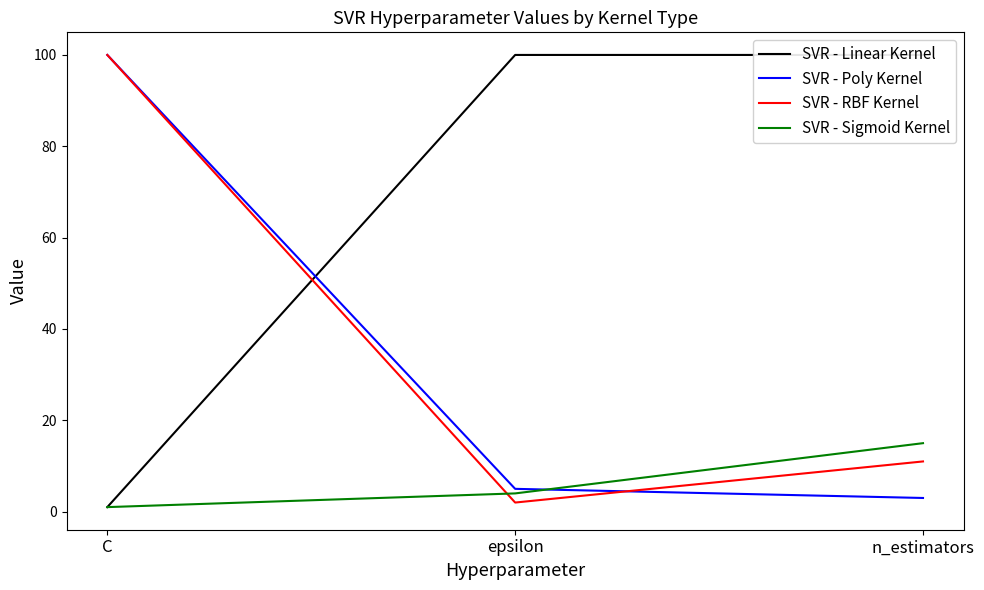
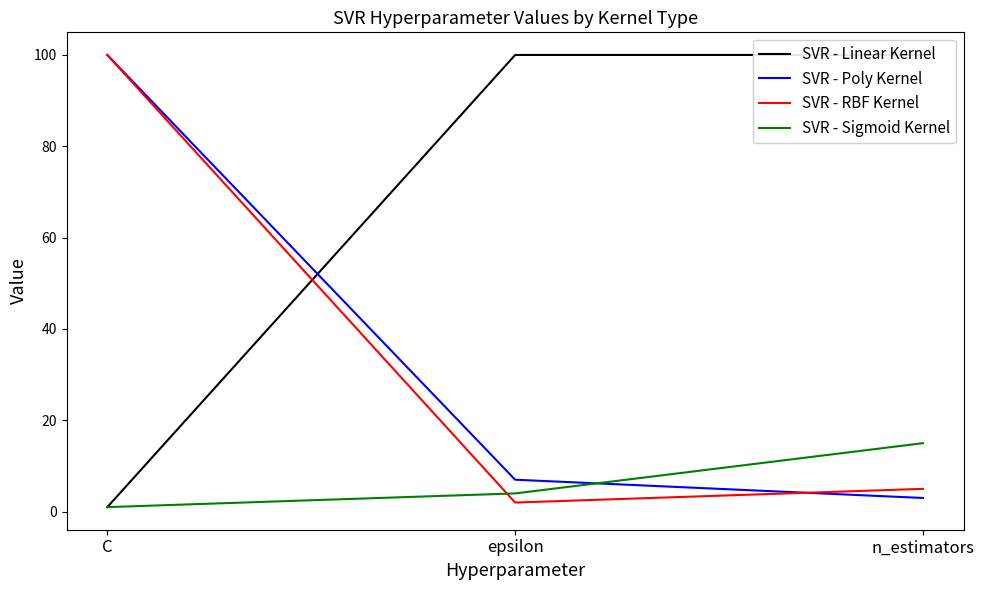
SVR - Poly Kernel, epsilon: 5 -> 7
SVR - RBF Kernel, n_estimators: 11 -> 5
